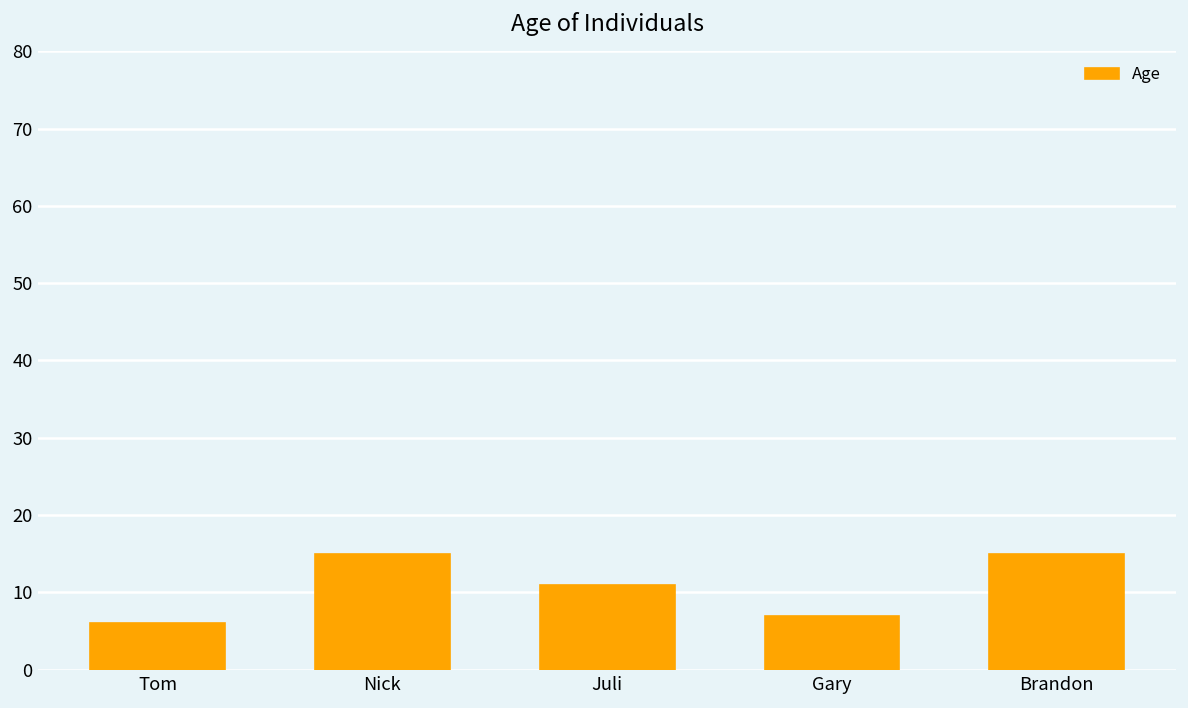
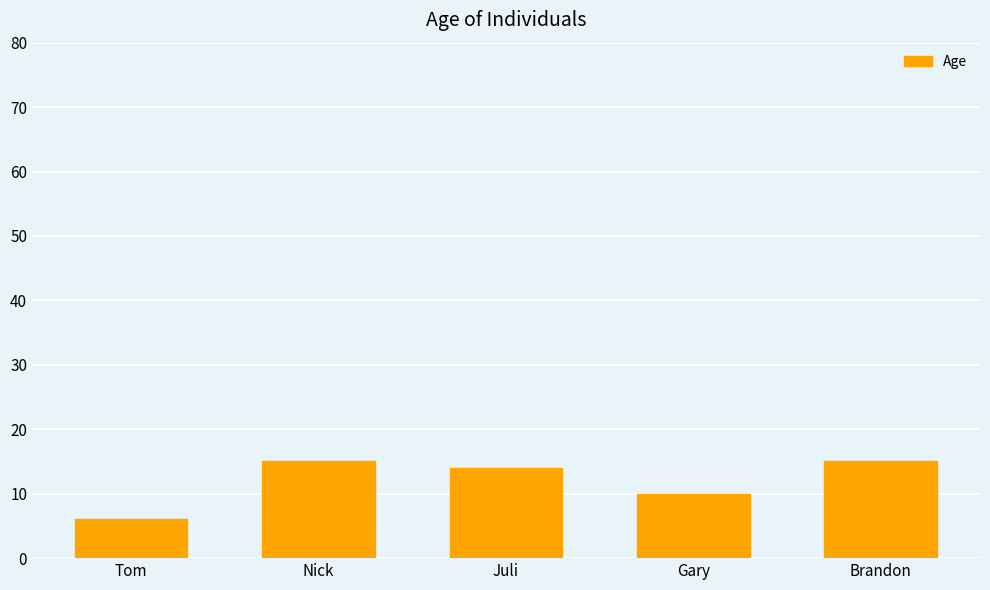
Juli: 11 -> 14
Gary: 7 -> 10
